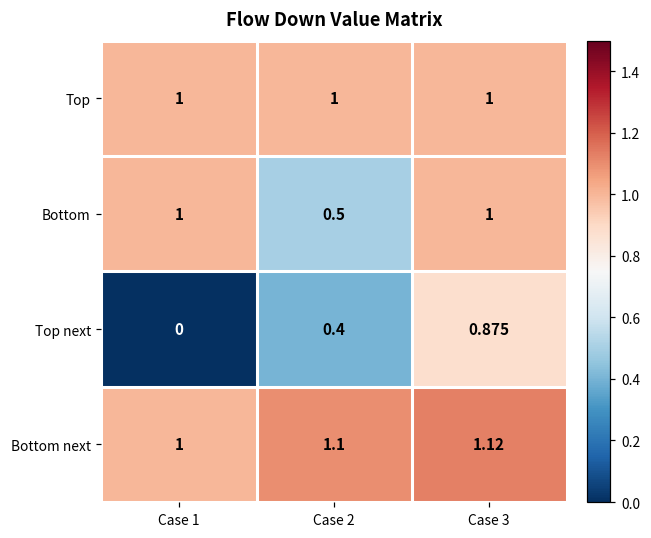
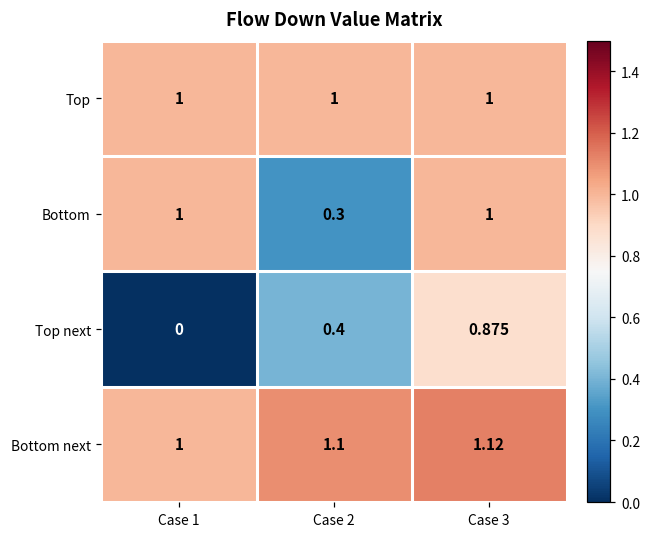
Bottom, Case 2: 0.5 -> 0.3
